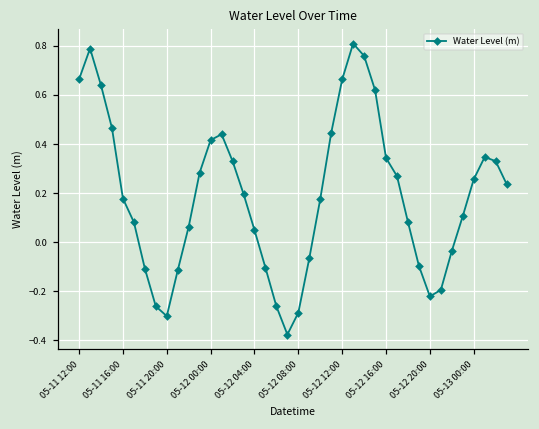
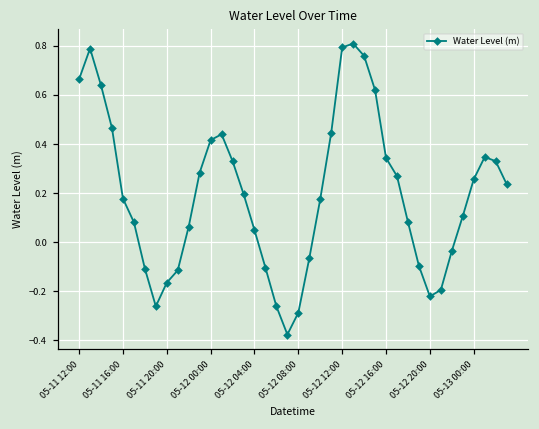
05-11 20:00: -0.30 -> -0.16
05-12 12:00: 0.66 -> 0.79
